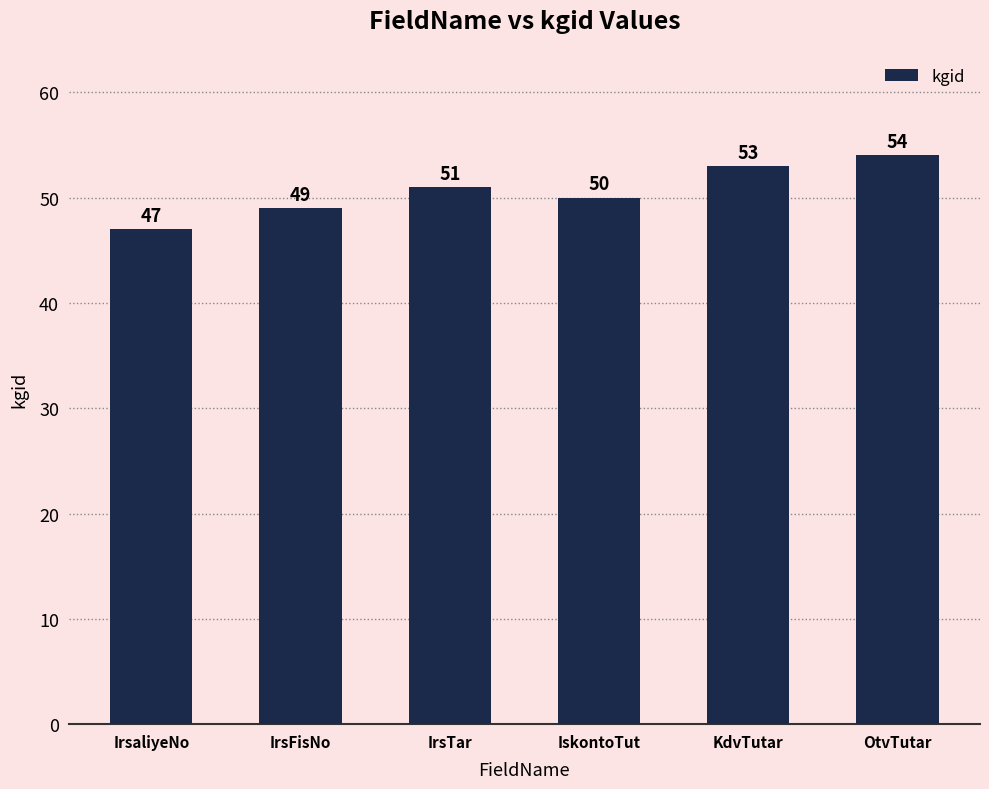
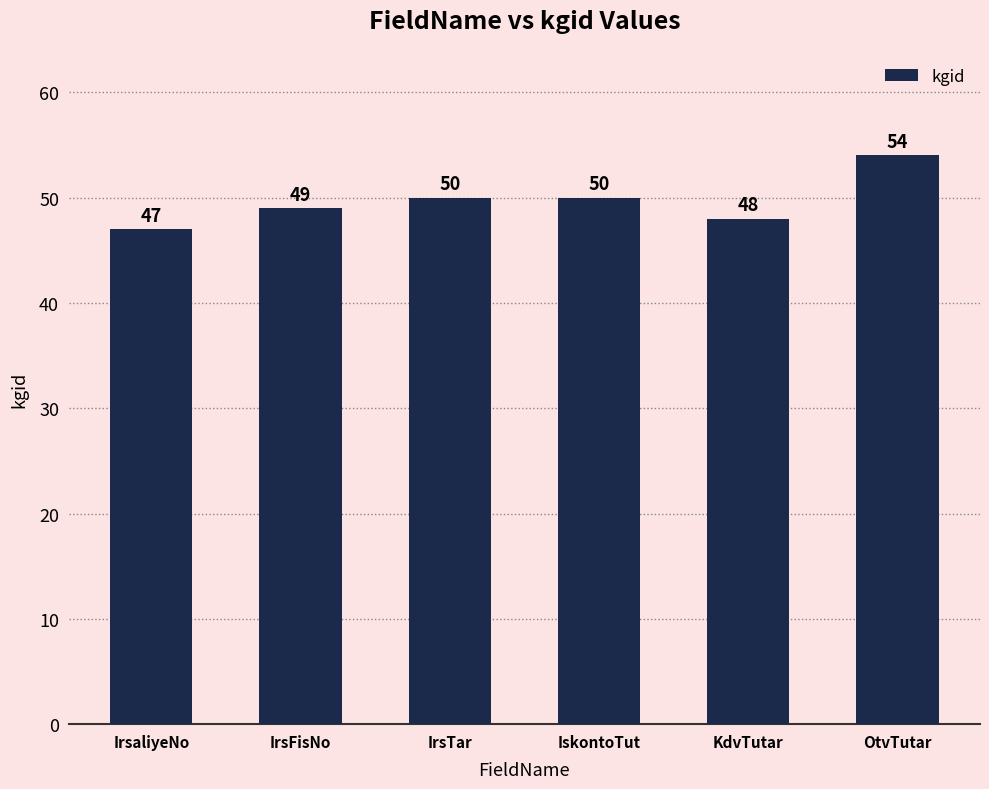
IrsTar: 51 -> 50
KdvTutar: 53 -> 48
